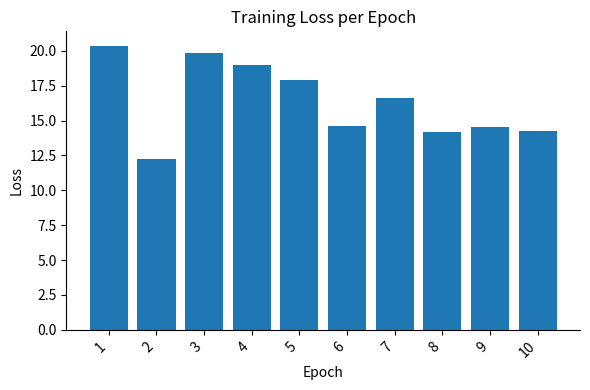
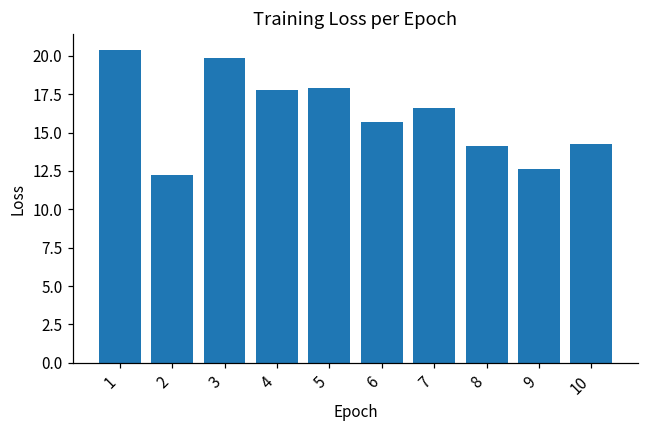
4: 19.0 -> 17.8
6: 14.6 -> 15.7
9: 14.6 -> 12.6
